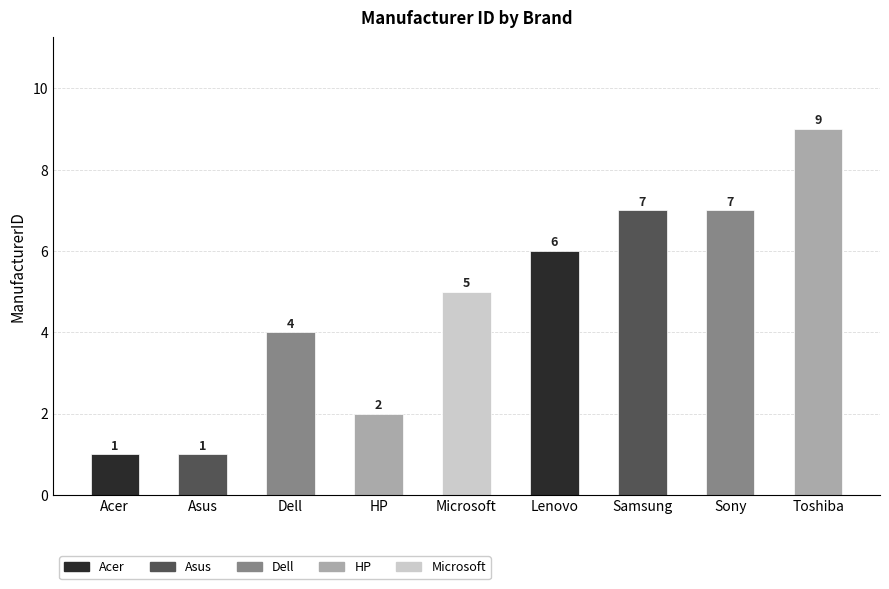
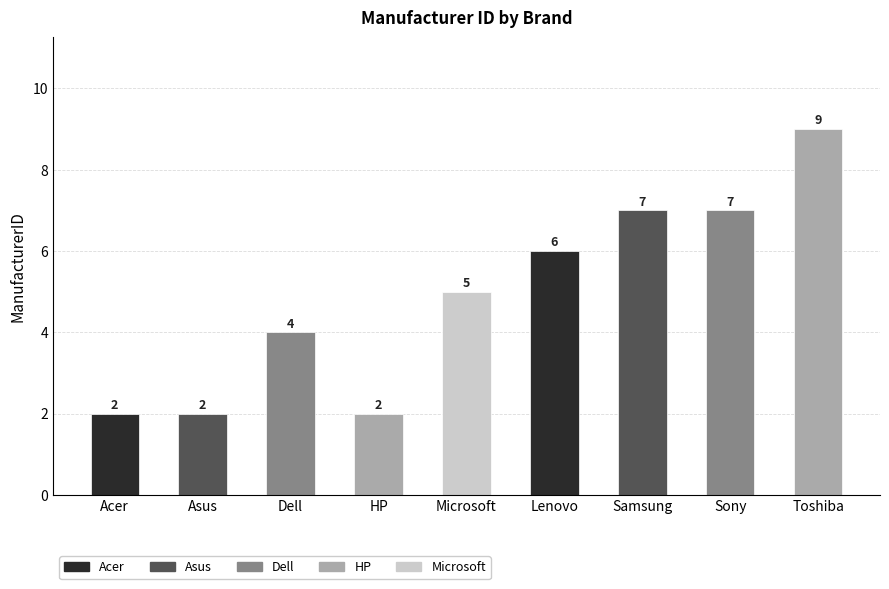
Acer: 1 -> 2
Asus: 1 -> 2
